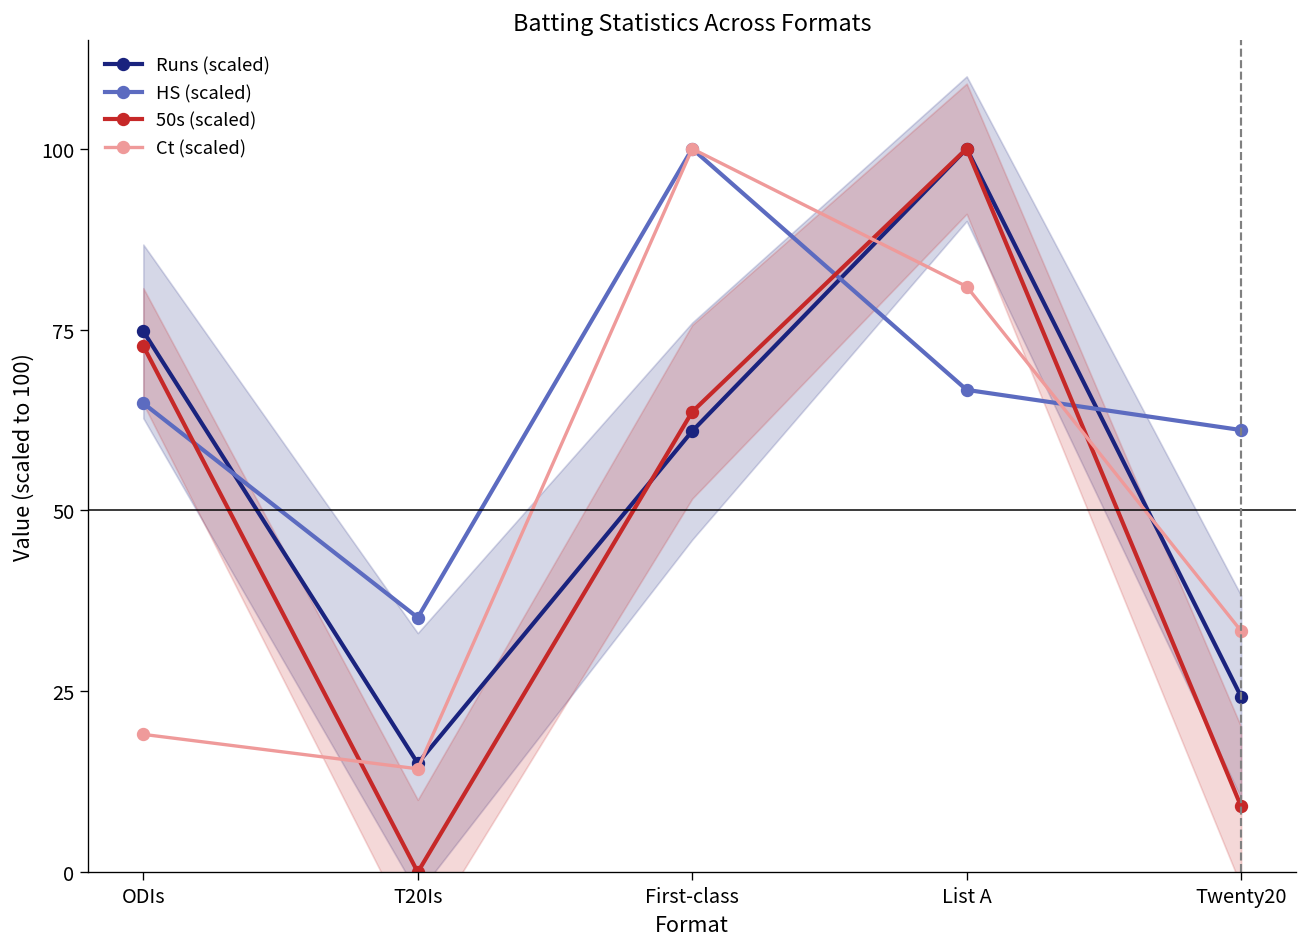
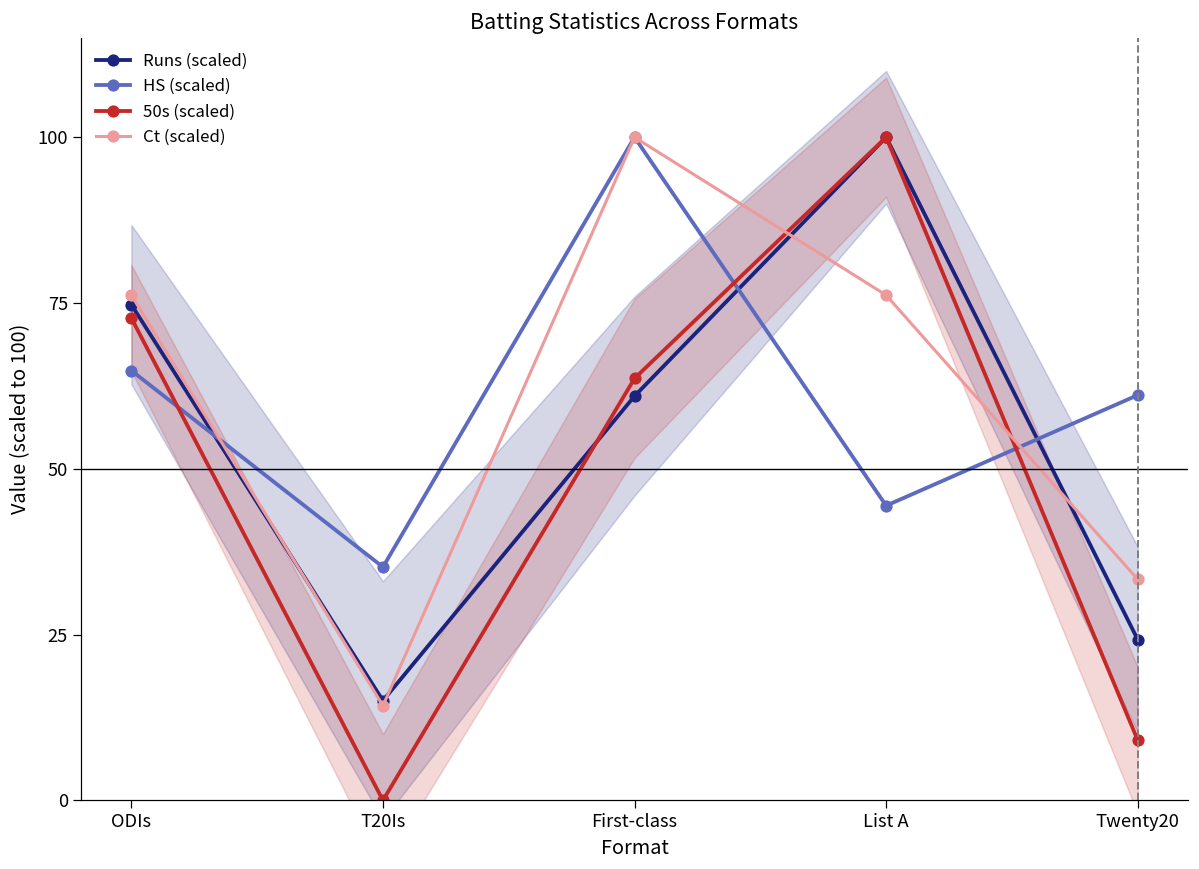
Ct (scaled), ODIs: 19 -> 76
HS (scaled), List A: 67 -> 44
Ct (scaled), List A: 81 -> 76
